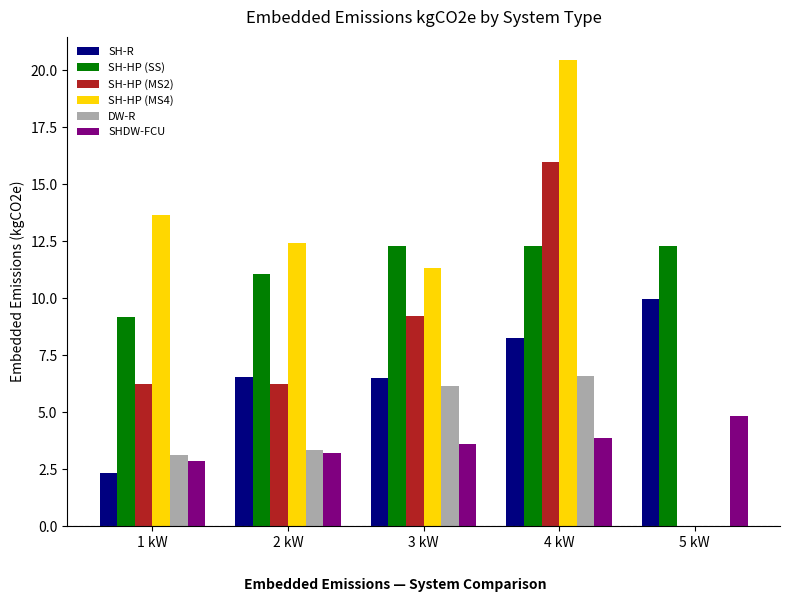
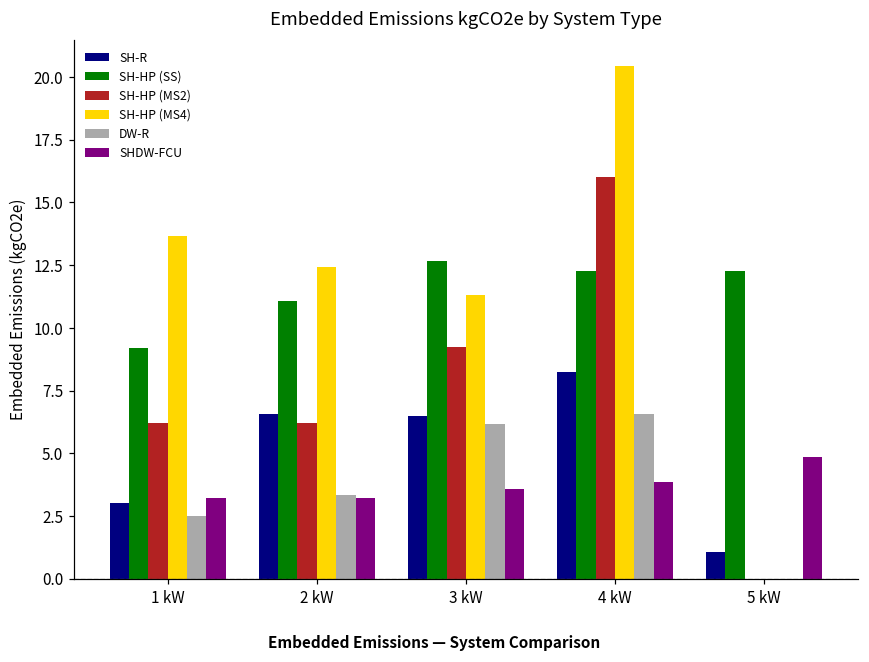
SH-R, 1 kW: 2.3 -> 3.0
DW-R, 1 kW: 3.1 -> 2.5
SHDW-FCU, 1 kW: 2.9 -> 3.2
SH-HP (SS), 3 kW: 12.3 -> 12.6
SH-R, 5 kW: 10.0 -> 1.1
